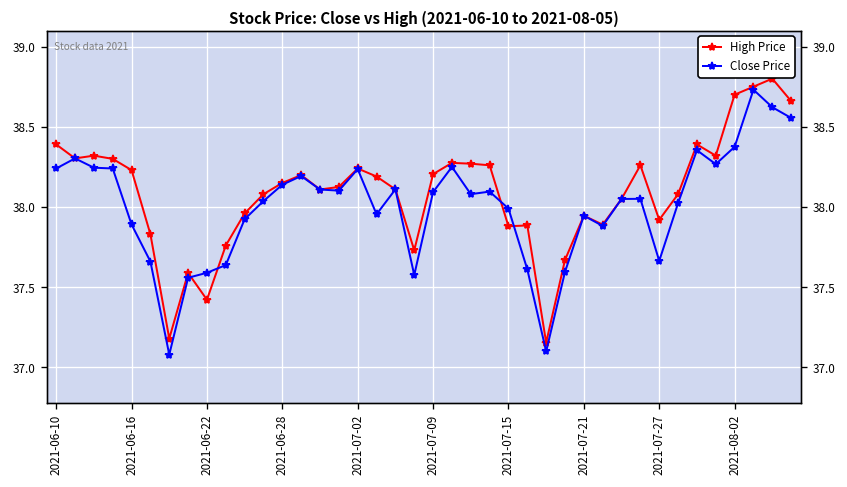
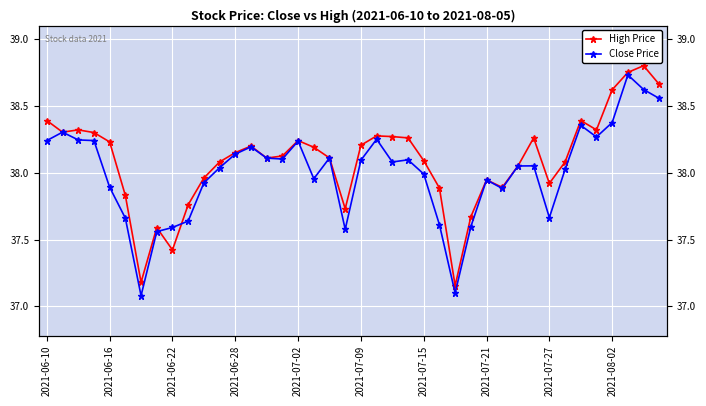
High Price, 2021-07-15: 37.88 -> 38.09
High Price, 2021-08-02: 38.70 -> 38.62
